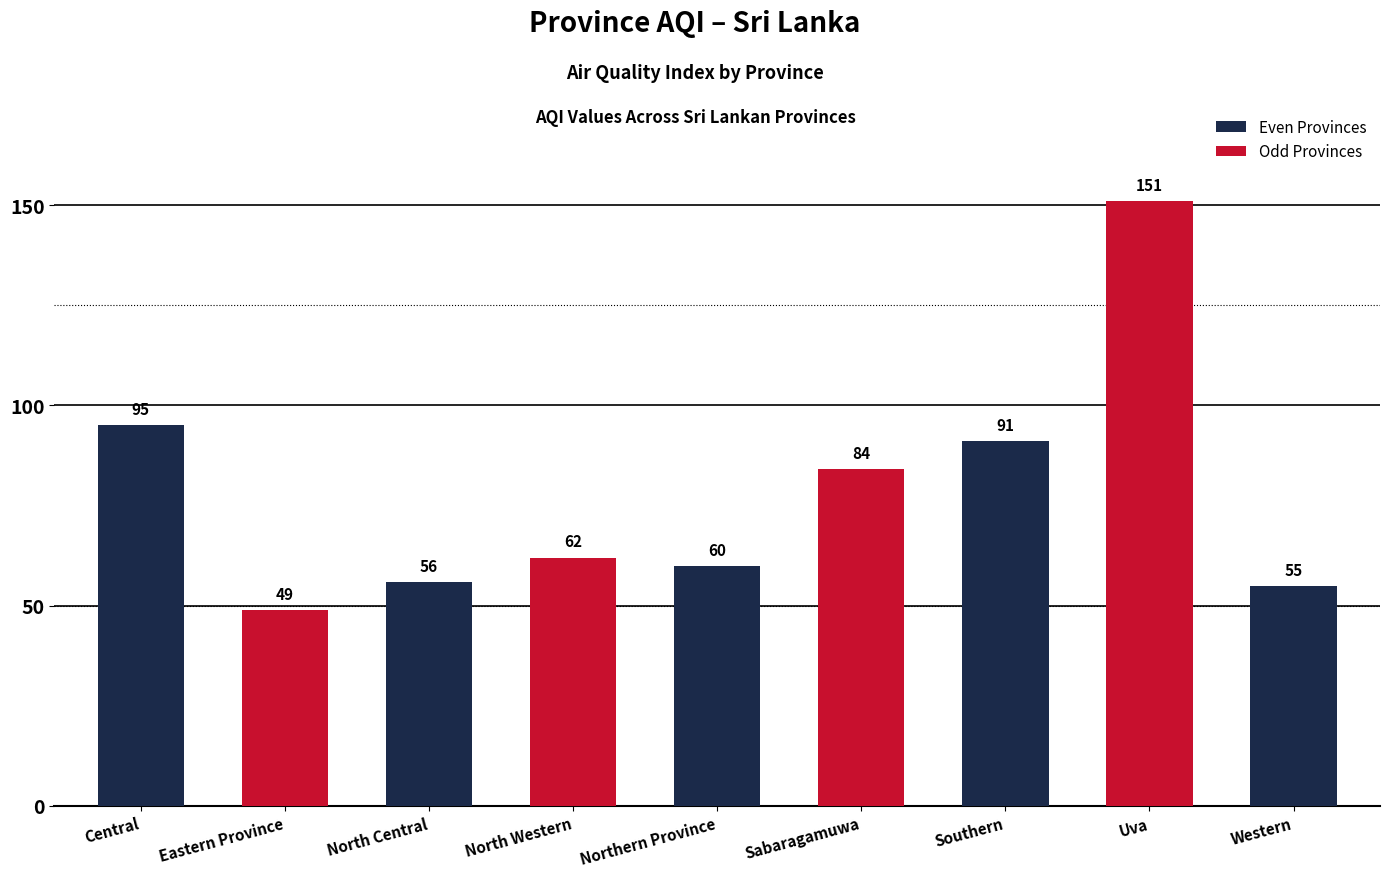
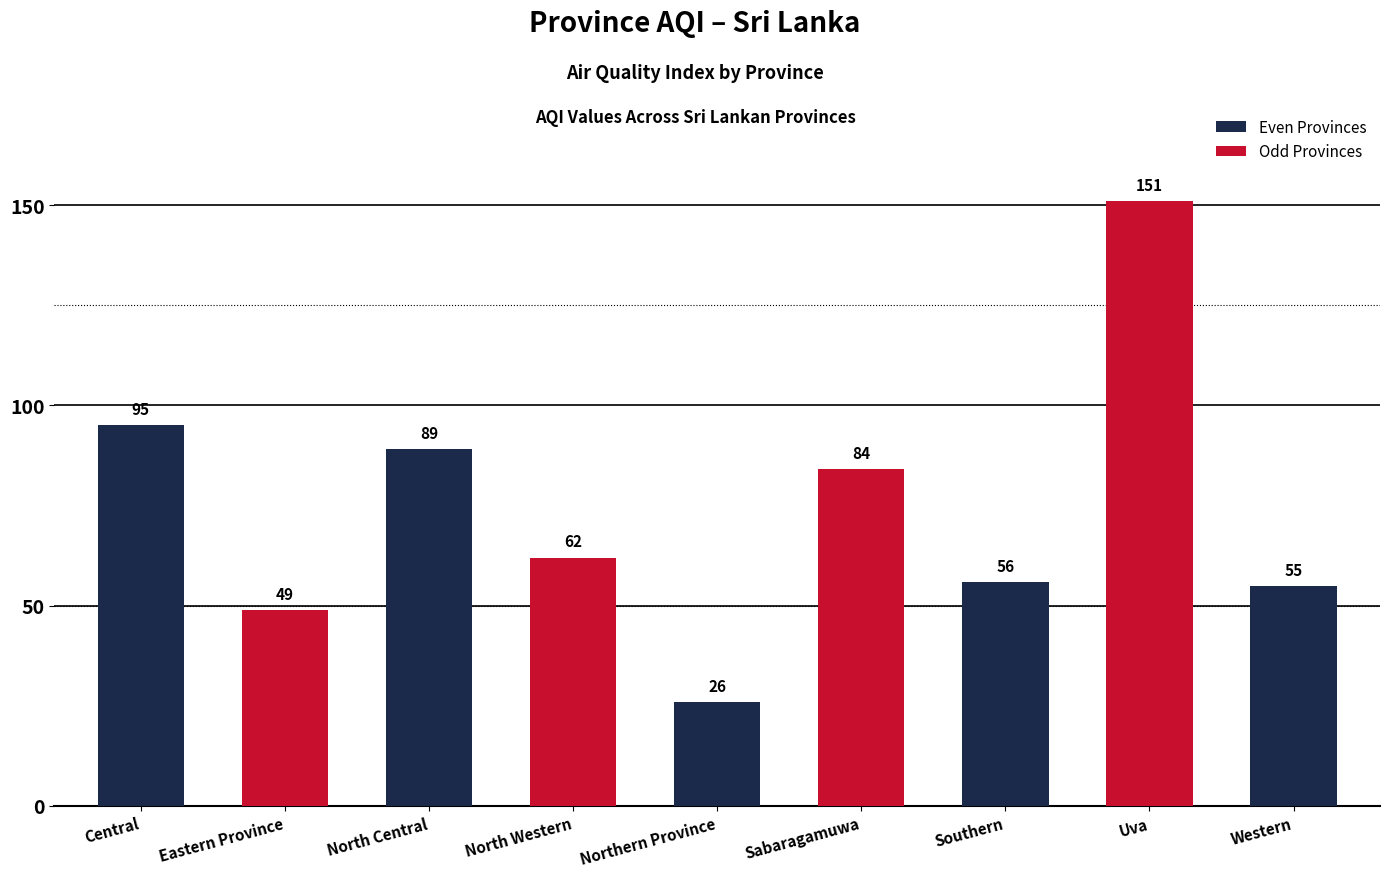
North Central: 56 -> 89
Northern Province: 60 -> 26
Southern: 91 -> 56
